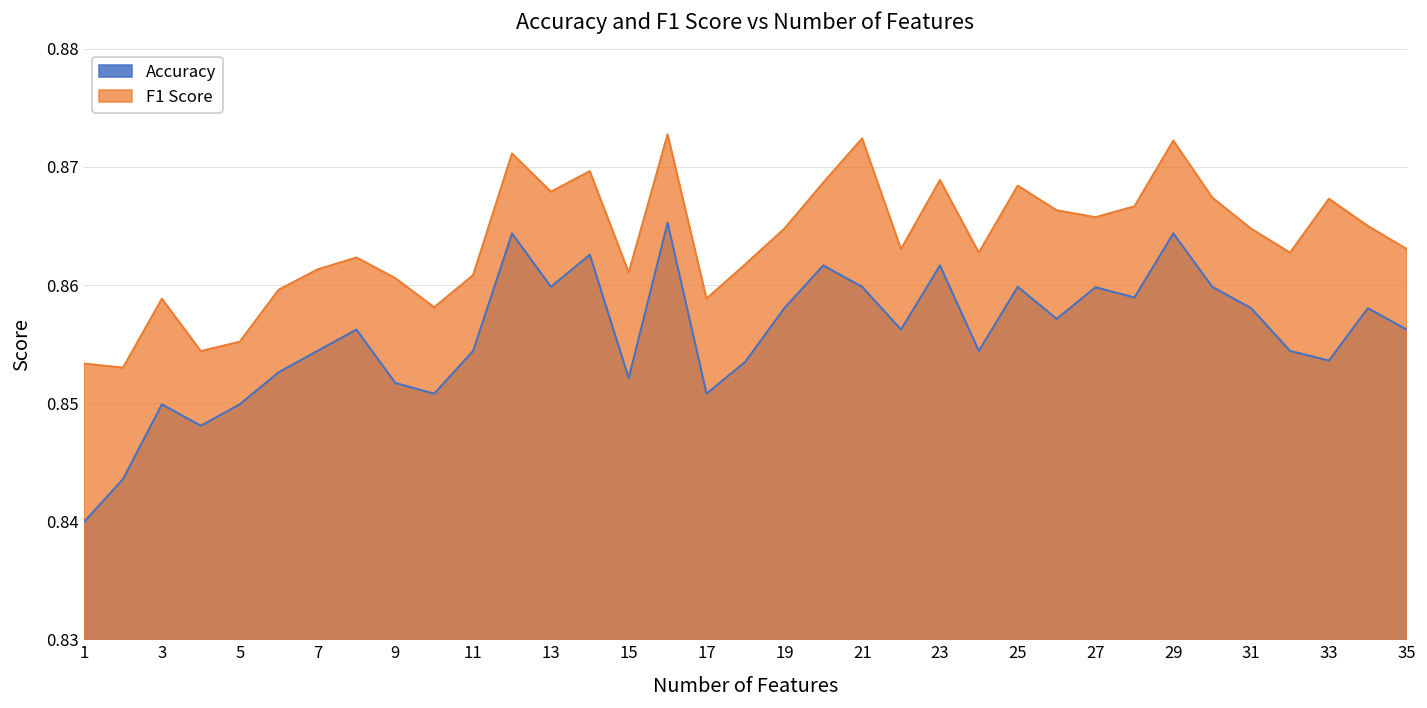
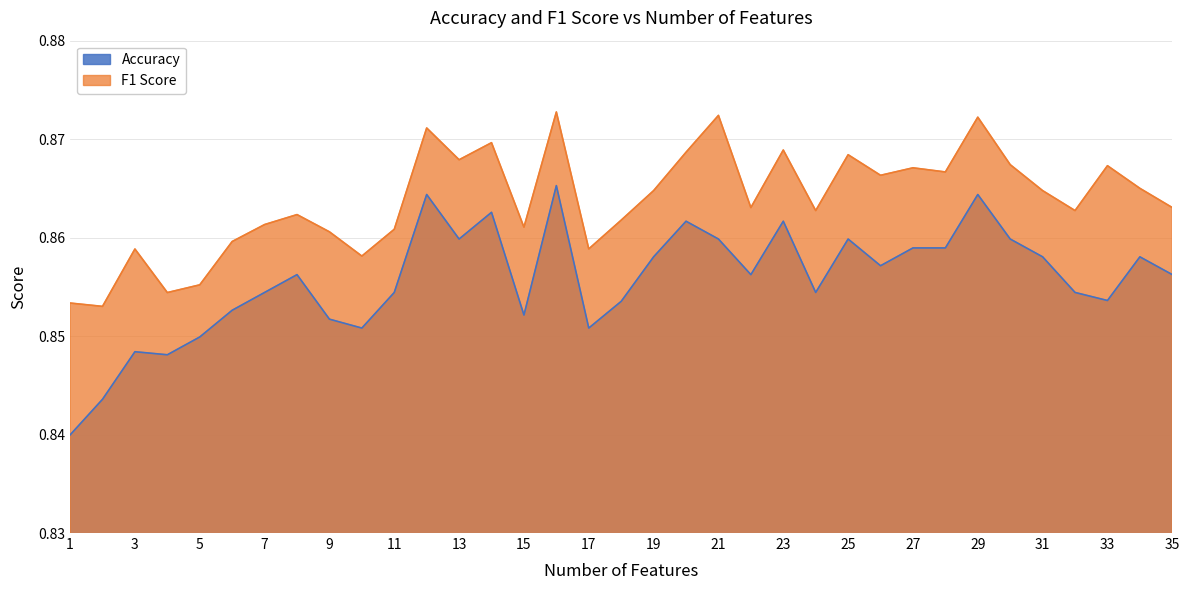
Accuracy, 3: 0.850 -> 0.848
Accuracy, 27: 0.860 -> 0.859
F1 Score, 27: 0.866 -> 0.867
